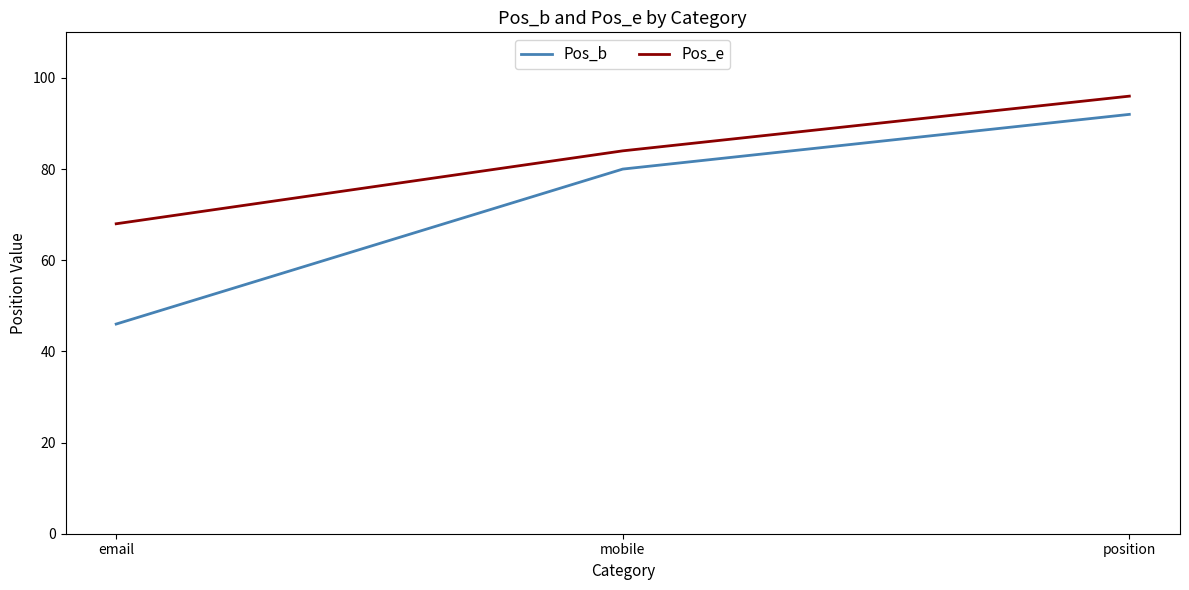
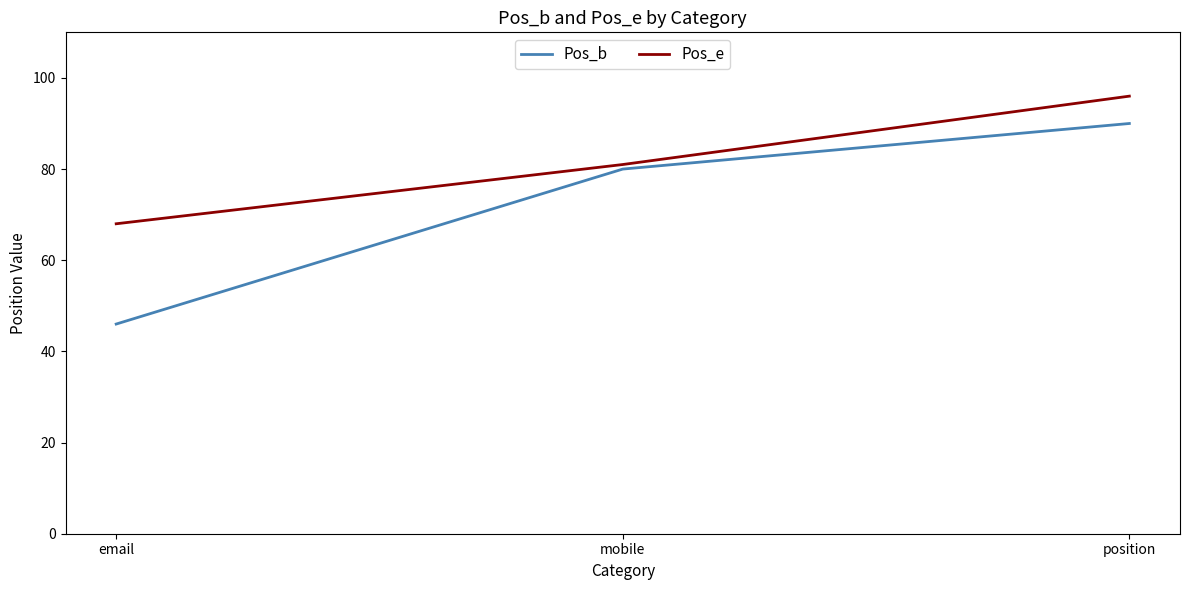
Pos_e, mobile: 84 -> 81
Pos_b, position: 92 -> 90
